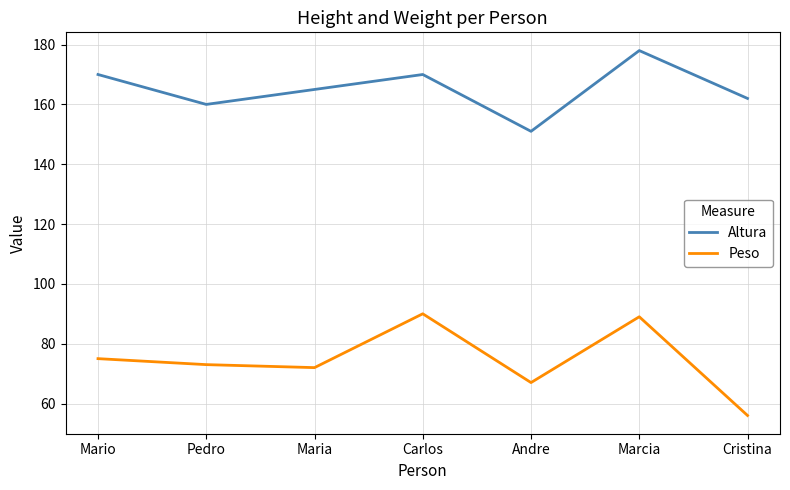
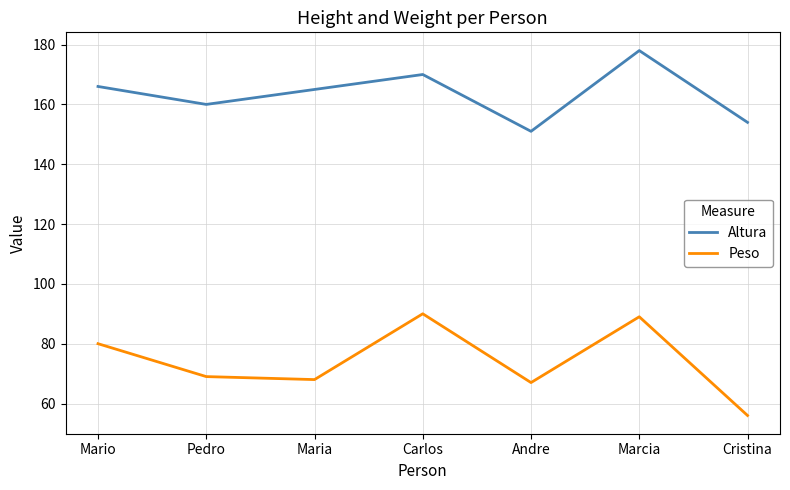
Altura, Mario: 170 -> 166
Peso, Mario: 75 -> 80
Peso, Pedro: 73 -> 69
Peso, Maria: 72 -> 68
Altura, Cristina: 162 -> 154
